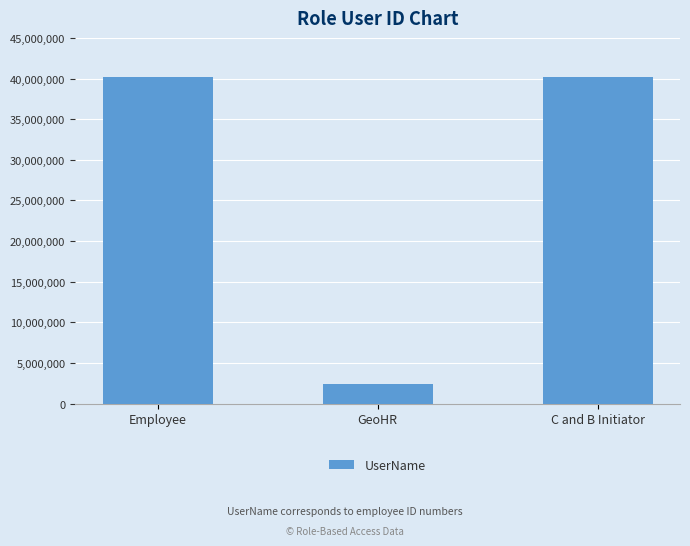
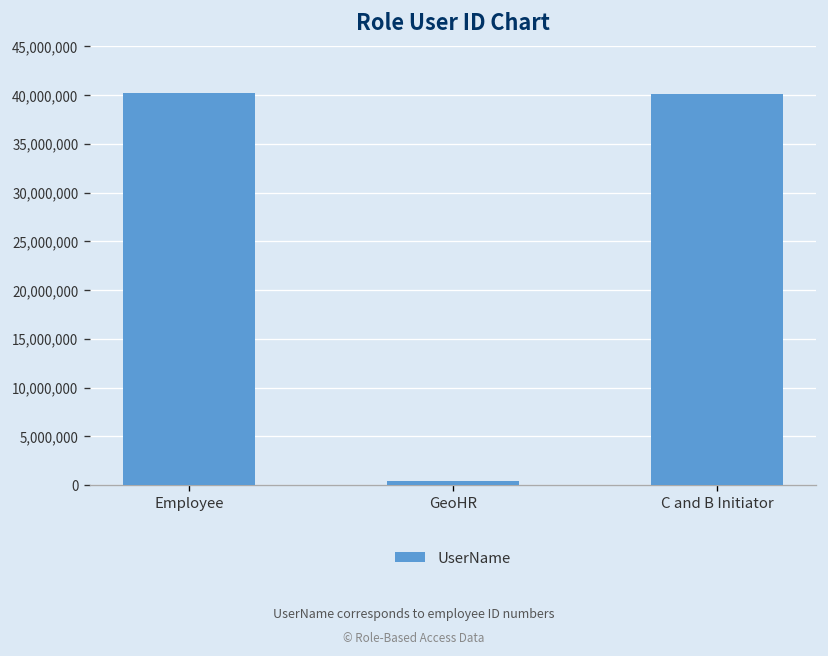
GeoHR: 2,000,000 -> 0
